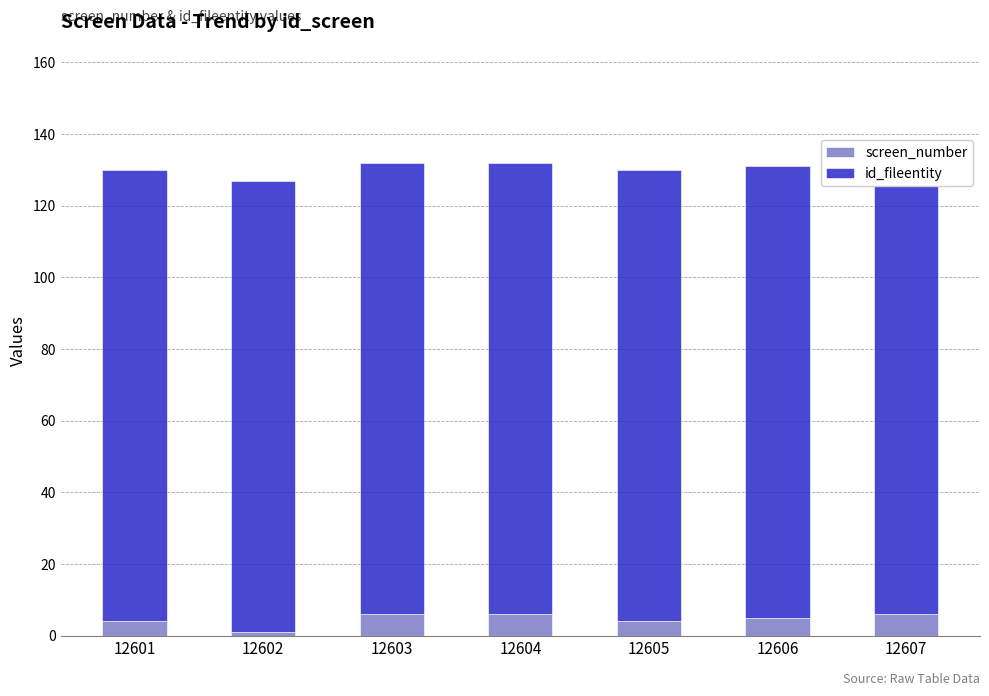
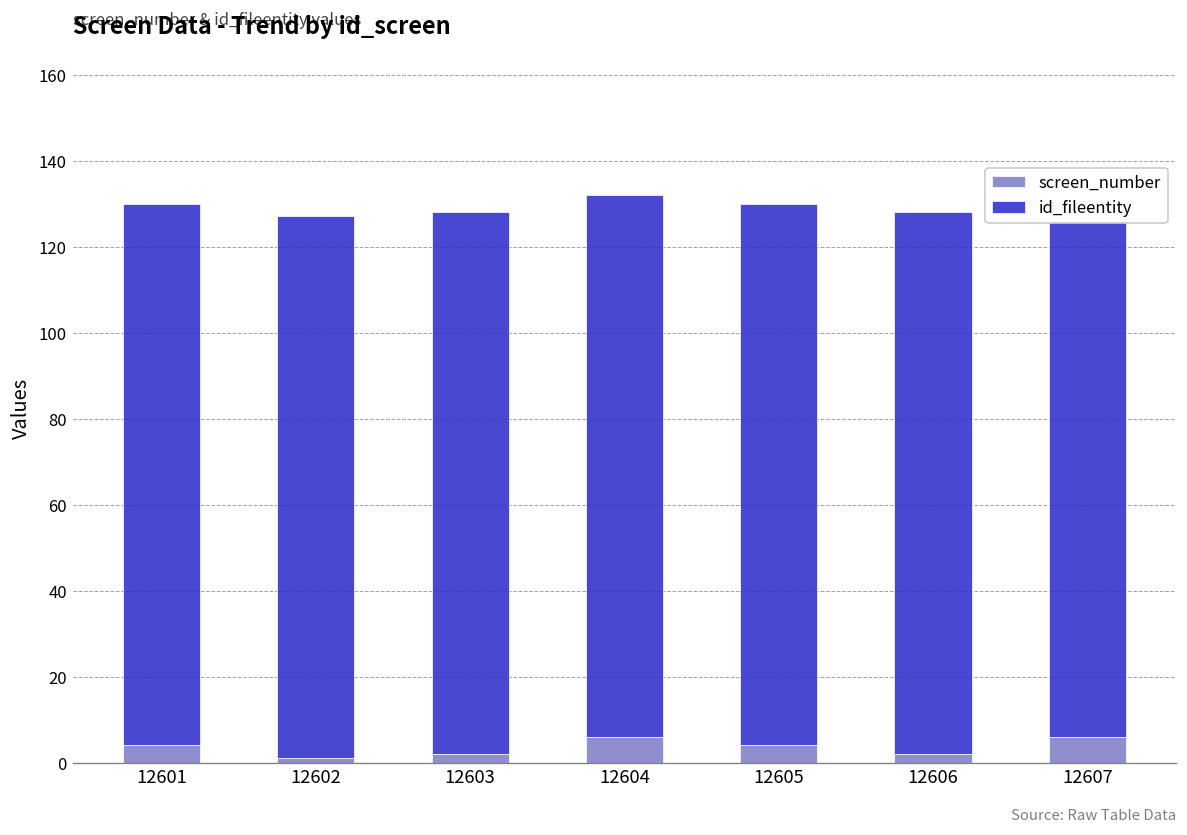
screen_number, 12603: 6 -> 2
screen_number, 12606: 5 -> 2
